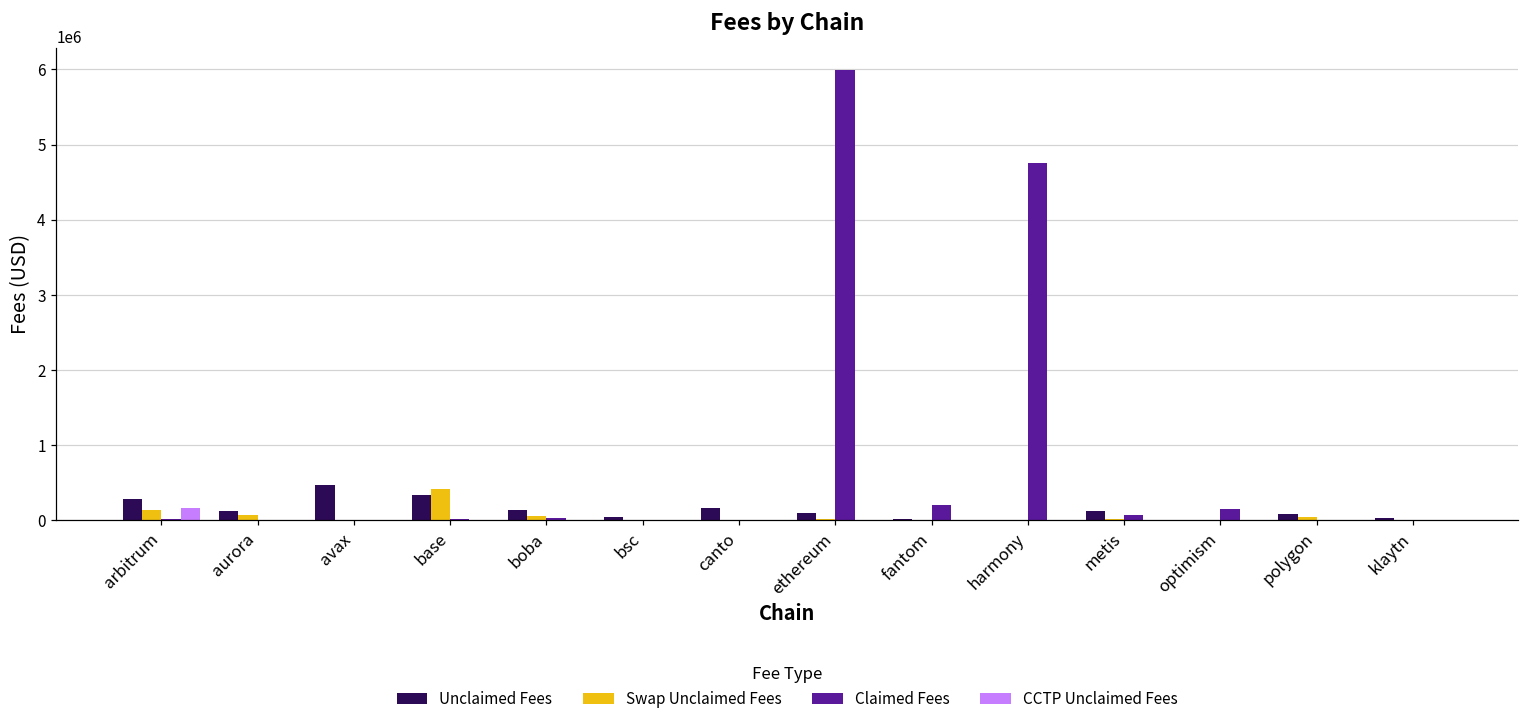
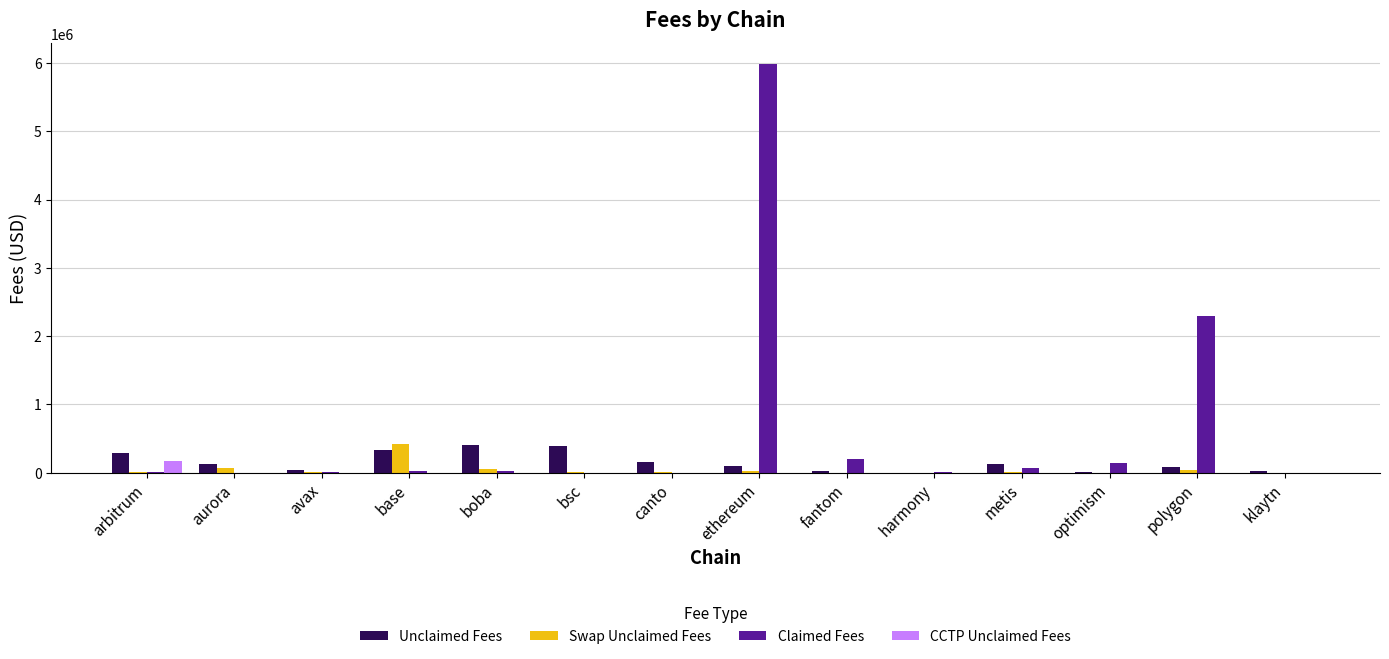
Swap Unclaimed Fees, arbitrum: 100000 -> 0
Unclaimed Fees, avax: 500000 -> 0
Unclaimed Fees, boba: 100000 -> 400000
Unclaimed Fees, bsc: 0 -> 400000
Claimed Fees, harmony: 4800000 -> 0
Claimed Fees, polygon: 0 -> 2300000
